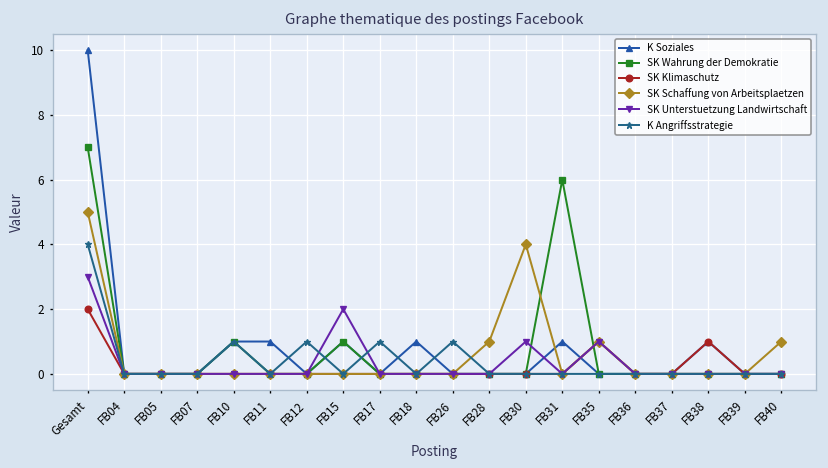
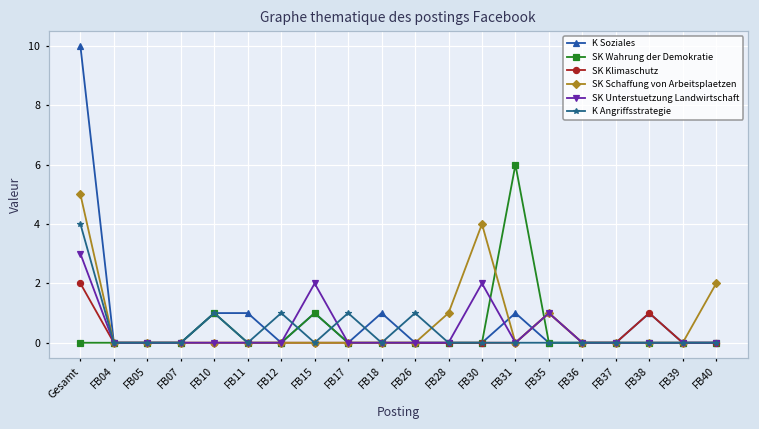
SK Wahrung der Demokratie, Gesamt: 7 -> 0
SK Unterstuetzung Landwirtschaft, FB30: 1 -> 2
SK Schaffung von Arbeitsplaetzen, FB40: 1 -> 2
